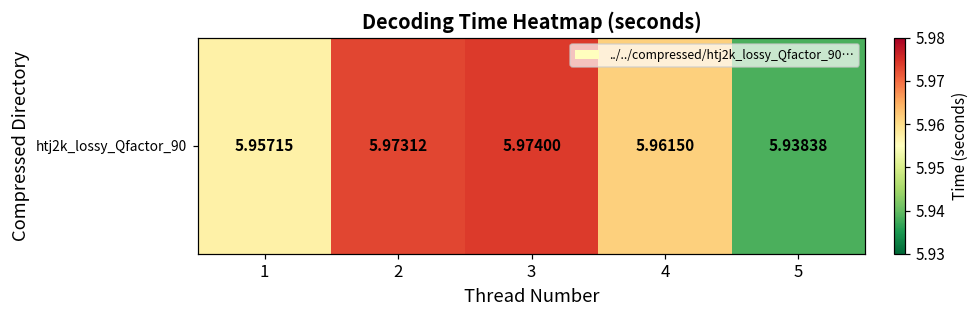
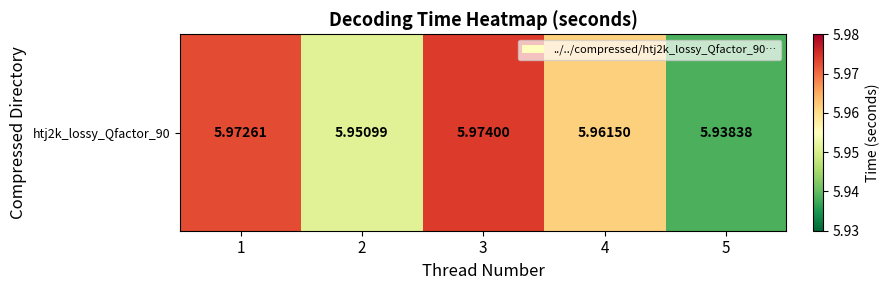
htj2k_lossy_Qfactor_90, 1: 5.95715 -> 5.97261
htj2k_lossy_Qfactor_90, 2: 5.97312 -> 5.95099
